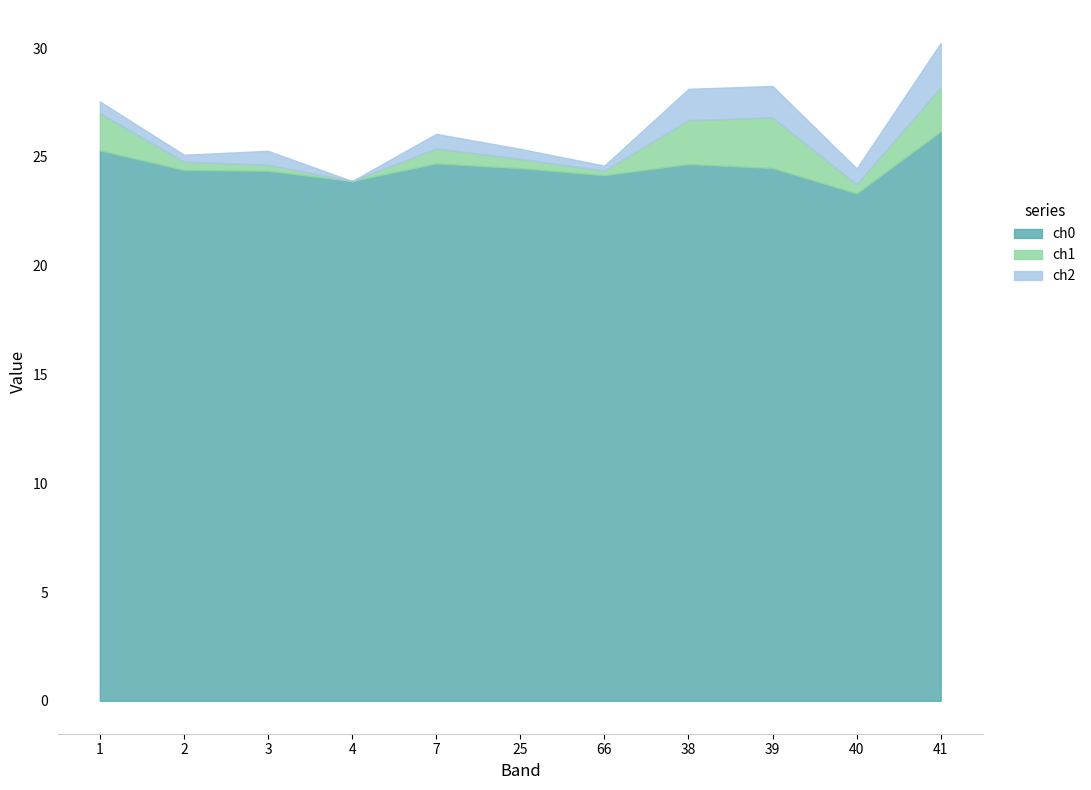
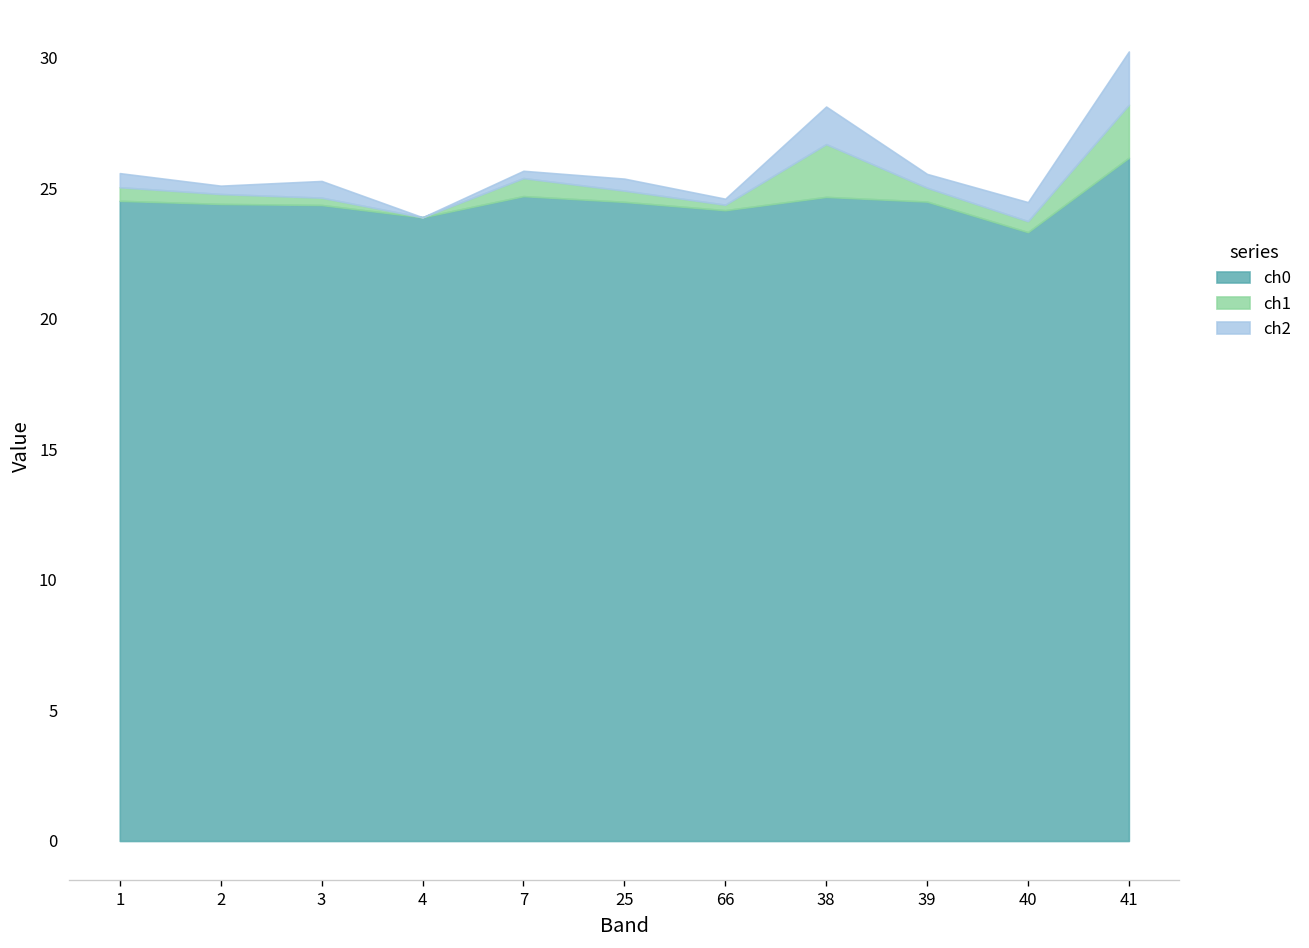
ch0, 1: 25.3 -> 24.5
ch1, 1: 1.7 -> 0.5
ch2, 7: 0.7 -> 0.3
ch1, 39: 2.3 -> 0.5
ch2, 39: 1.4 -> 0.5
